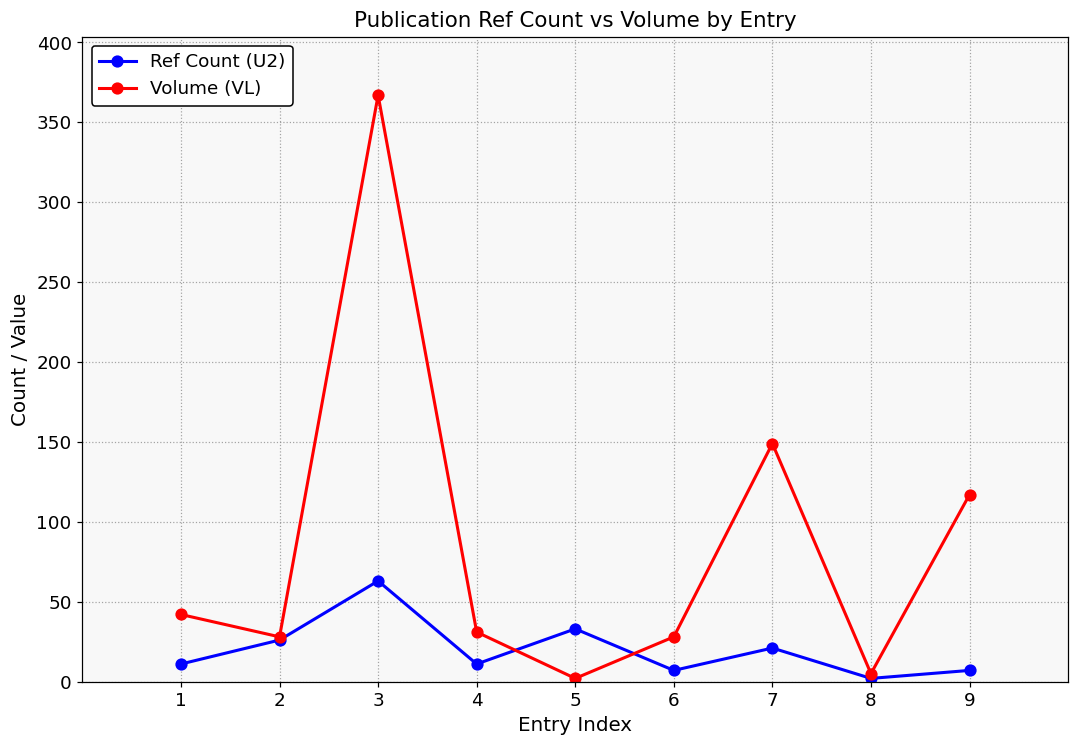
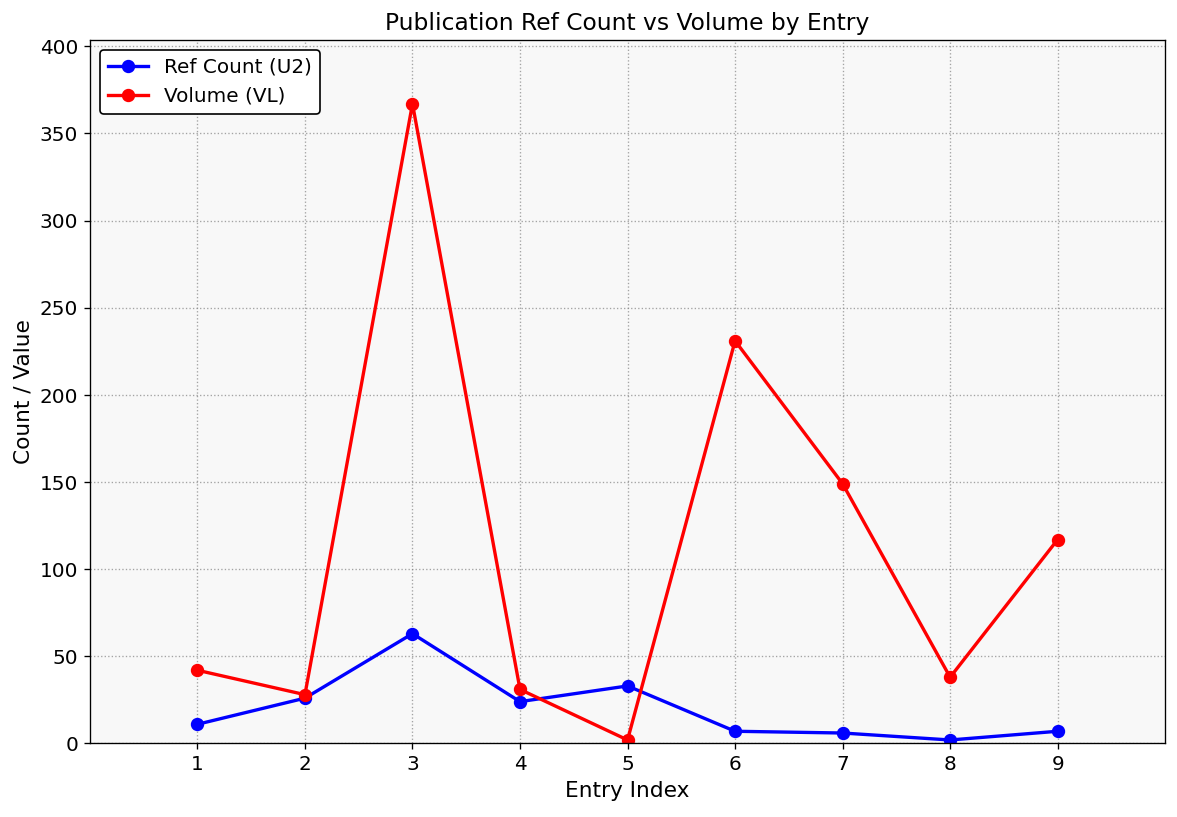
Ref Count (U2), 4: 11 -> 24
Volume (VL), 6: 28 -> 231
Ref Count (U2), 7: 21 -> 6
Volume (VL), 8: 5 -> 38
